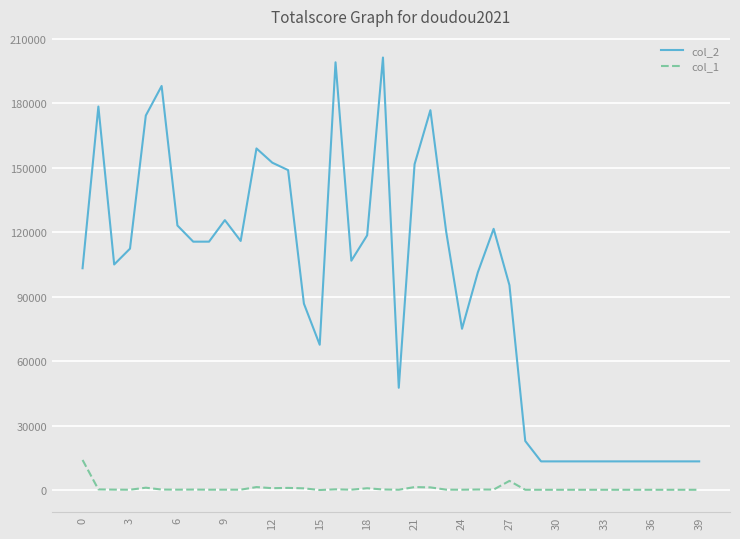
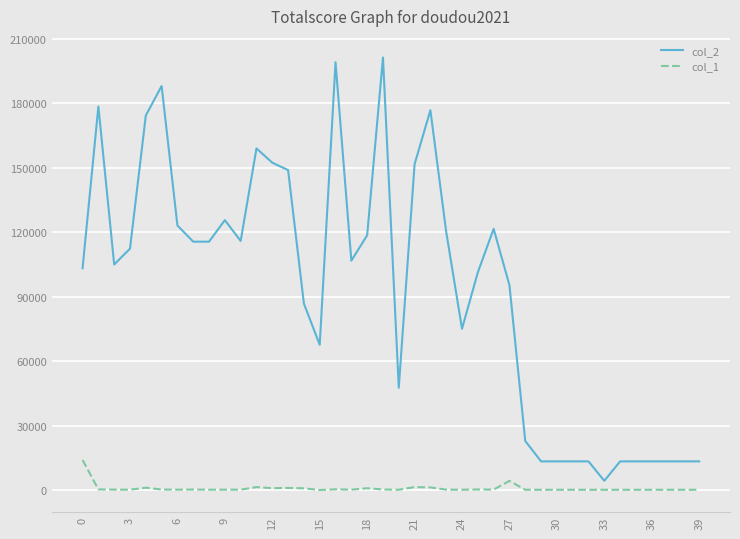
col_2, 33: 13000 -> 4000
